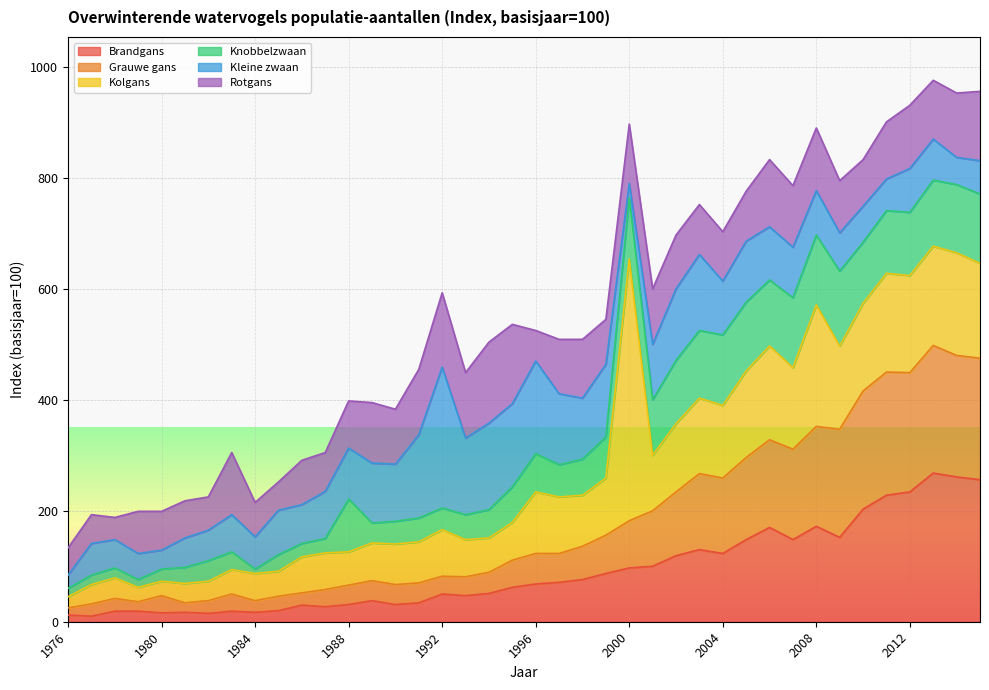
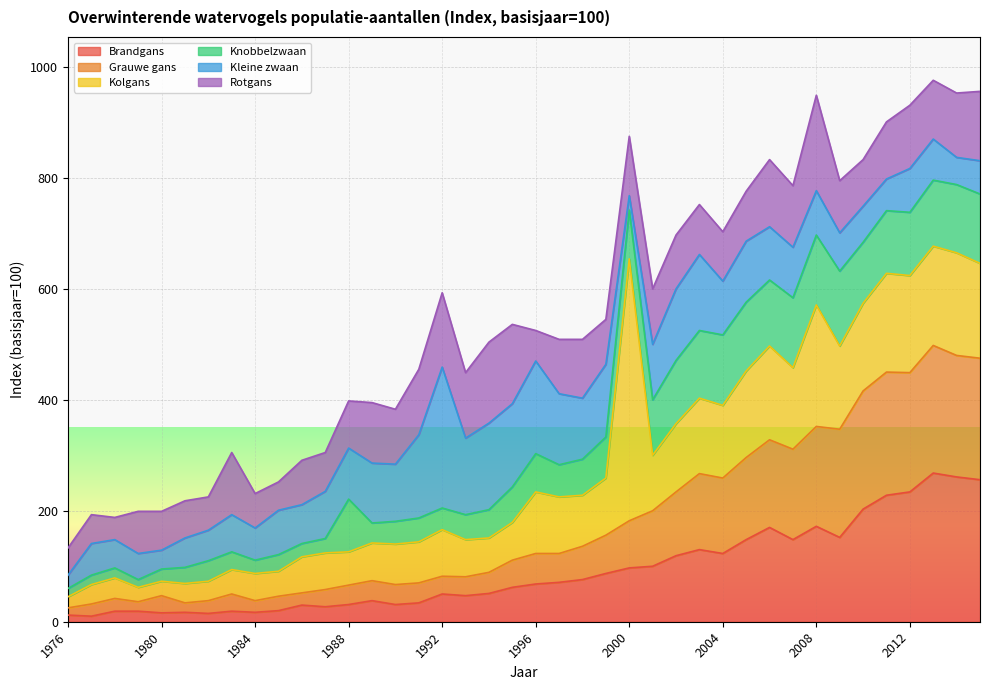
Knobbelzwaan, 1984: 10 -> 20
Knobbelzwaan, 2000: 110 -> 90
Rotgans, 2008: 110 -> 170
